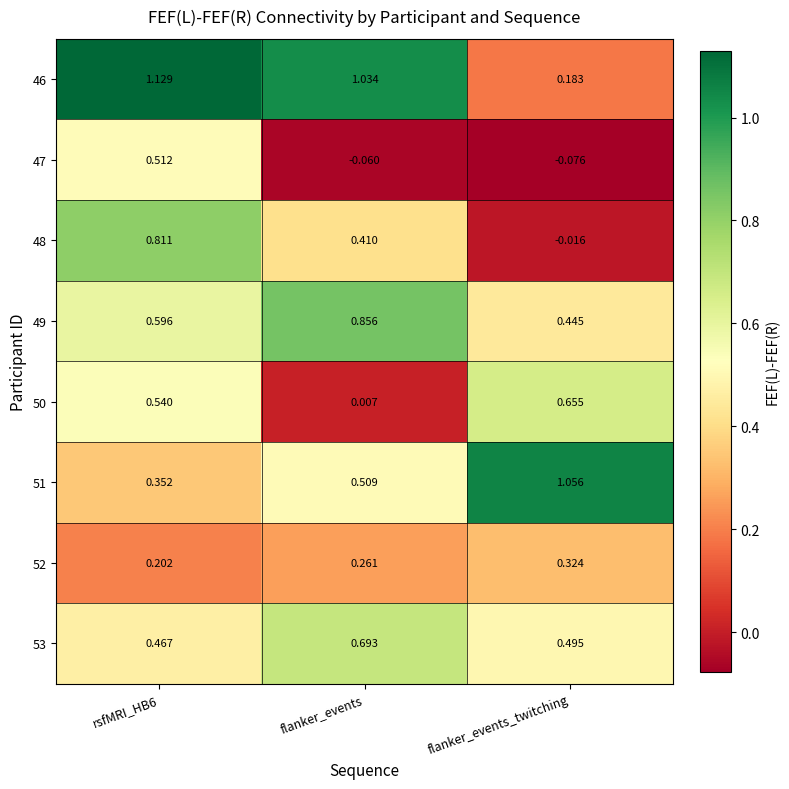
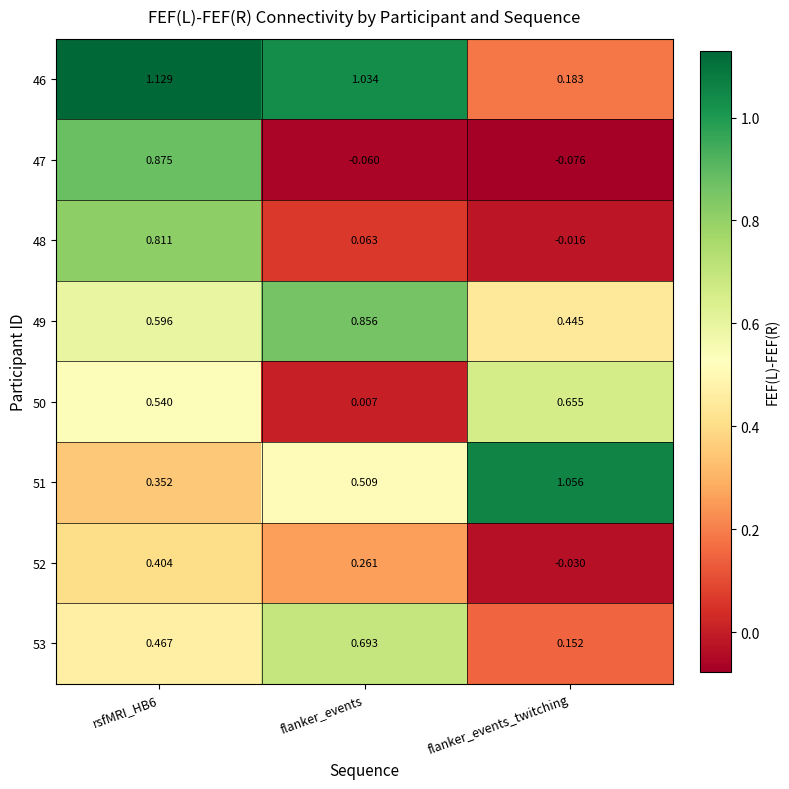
47, rsfMRI_HB6: 0.512 -> 0.875
48, flanker_events: 0.410 -> 0.063
52, rsfMRI_HB6: 0.202 -> 0.404
52, flanker_events_twitching: 0.324 -> -0.030
53, flanker_events_twitching: 0.495 -> 0.152
